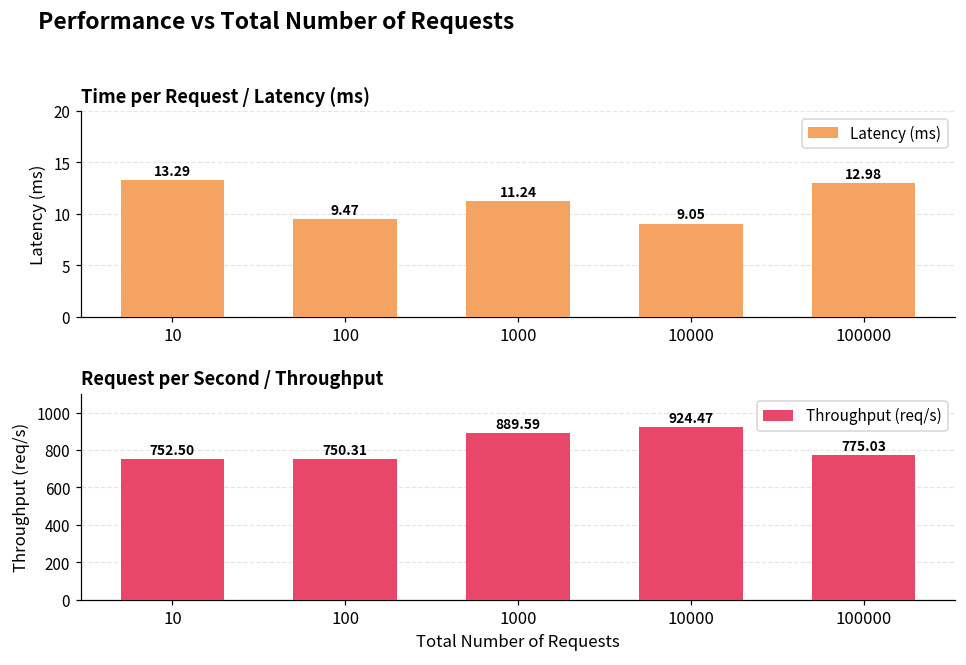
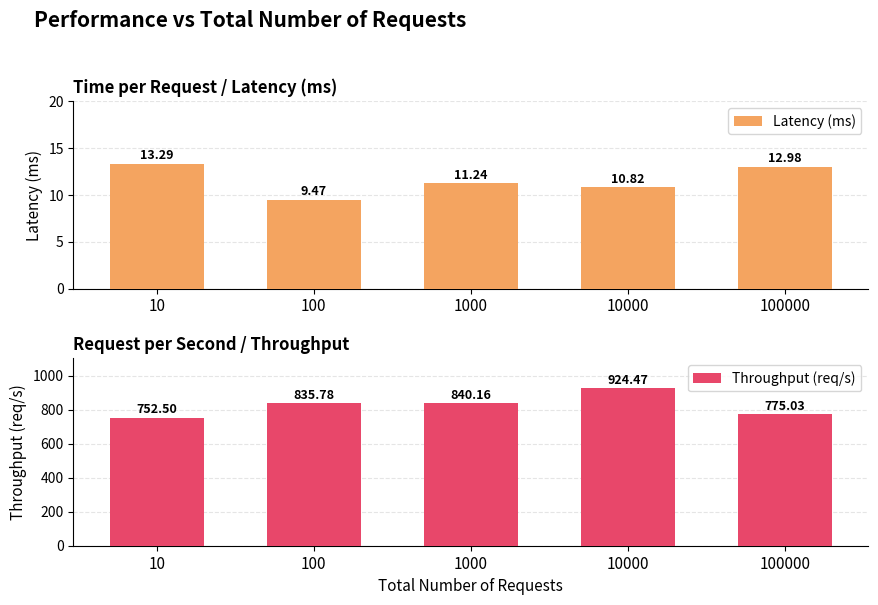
Time per Request / Latency (ms), 10000: 9.05 -> 10.82
Request per Second / Throughput, 100: 750.31 -> 835.78
Request per Second / Throughput, 1000: 889.59 -> 840.16
